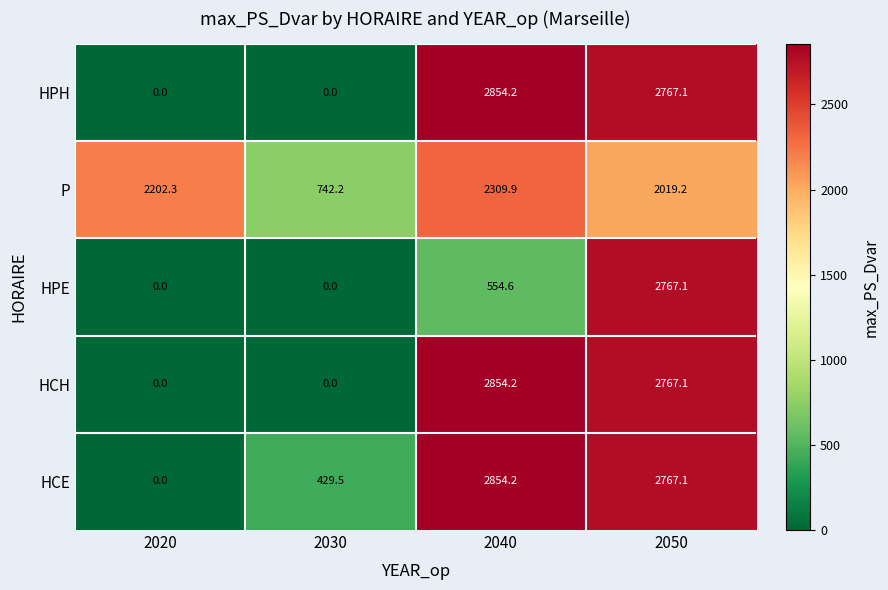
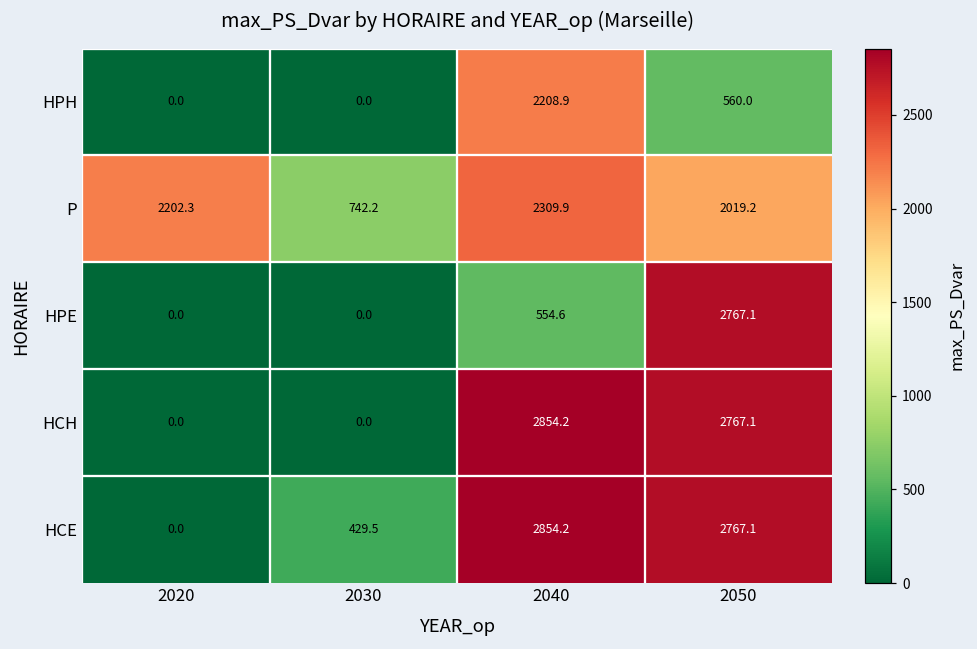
HPH, 2040: 2854.2 -> 2208.9
HPH, 2050: 2767.1 -> 560.0
